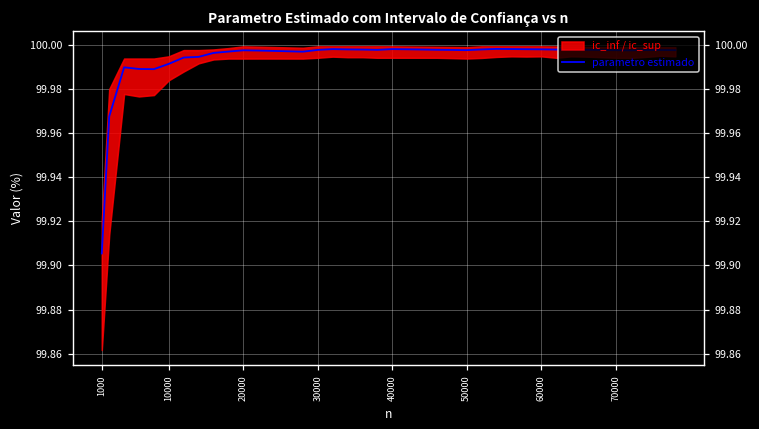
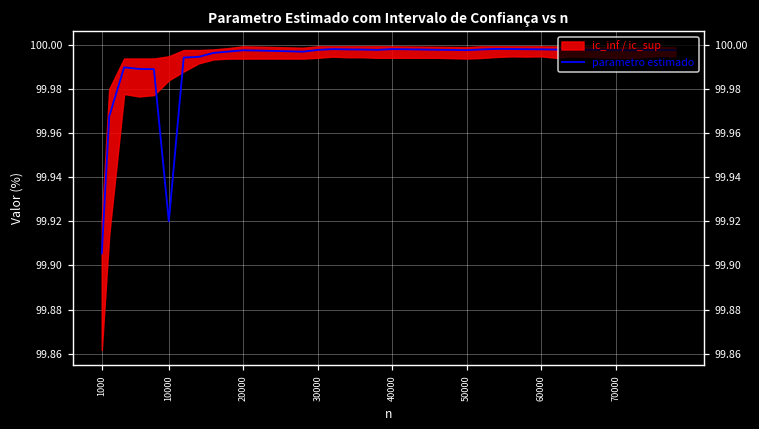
parametro estimado, 10000: 99.991 -> 99.920
